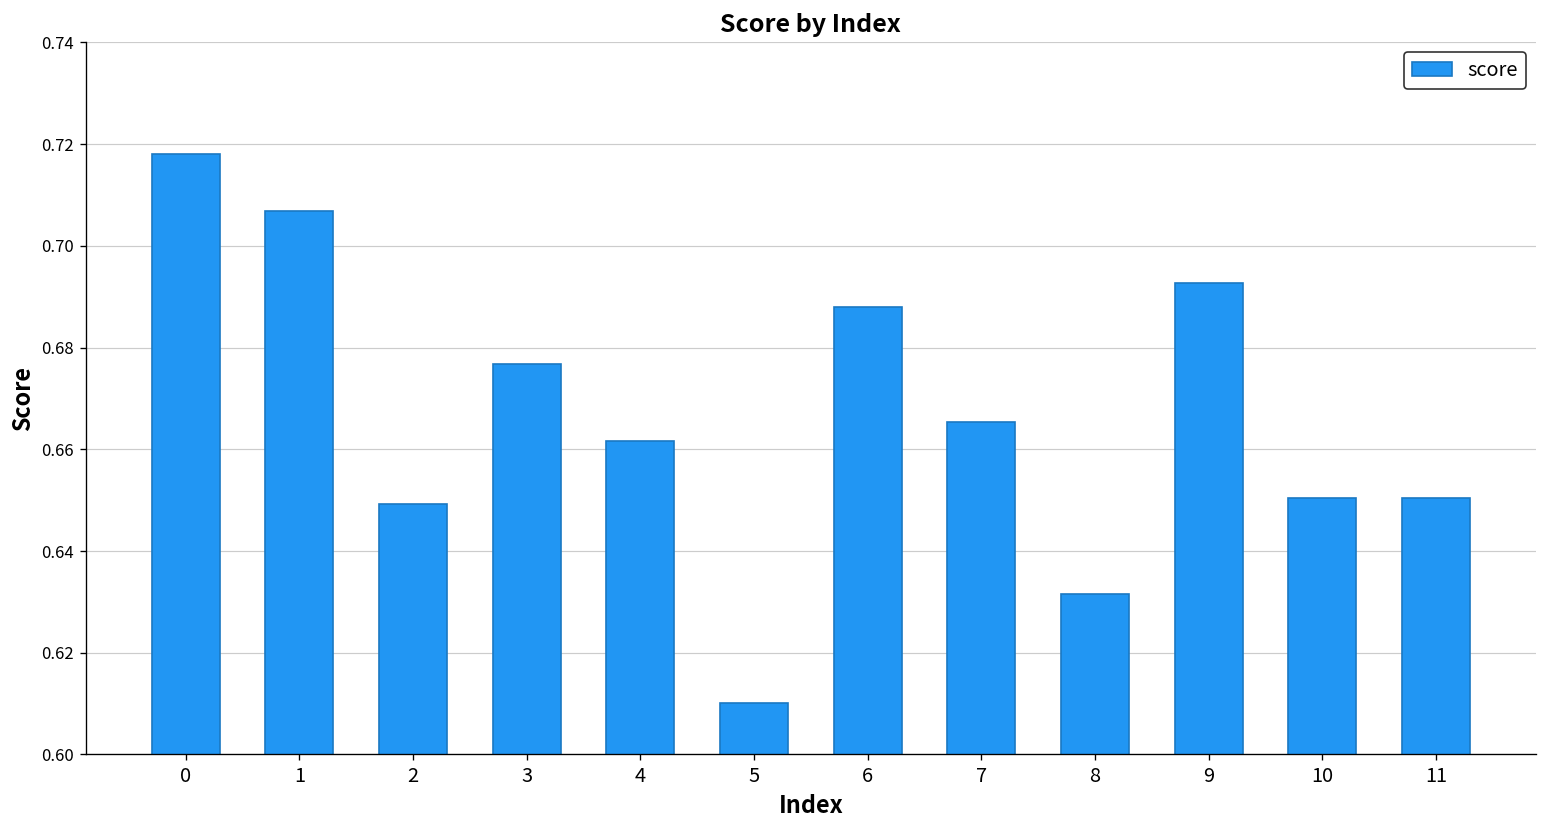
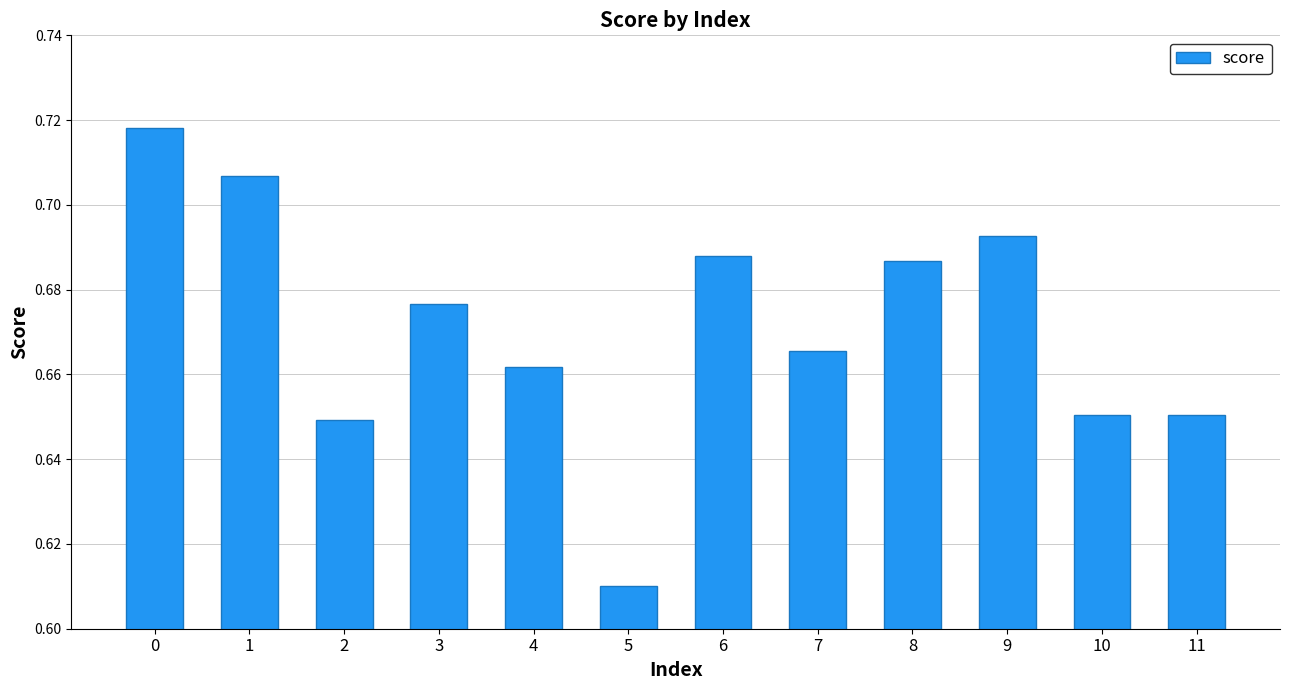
8: 0.632 -> 0.687
